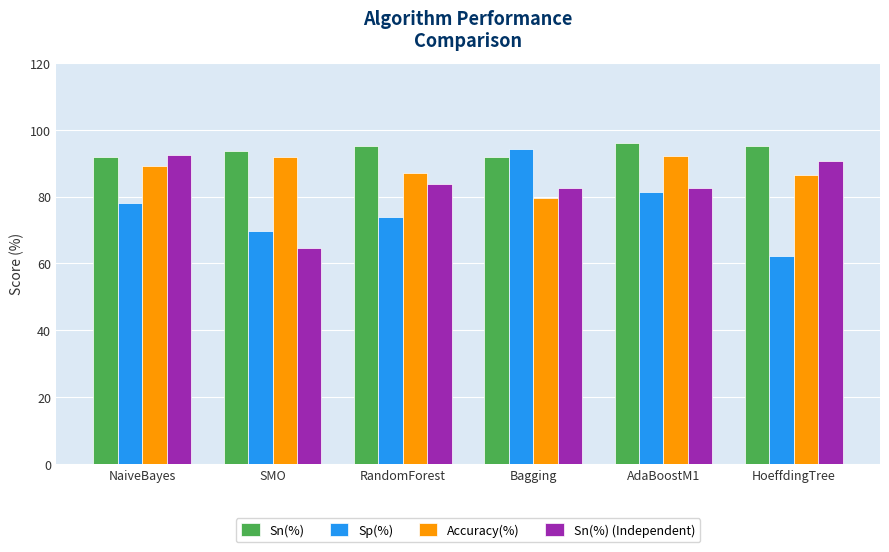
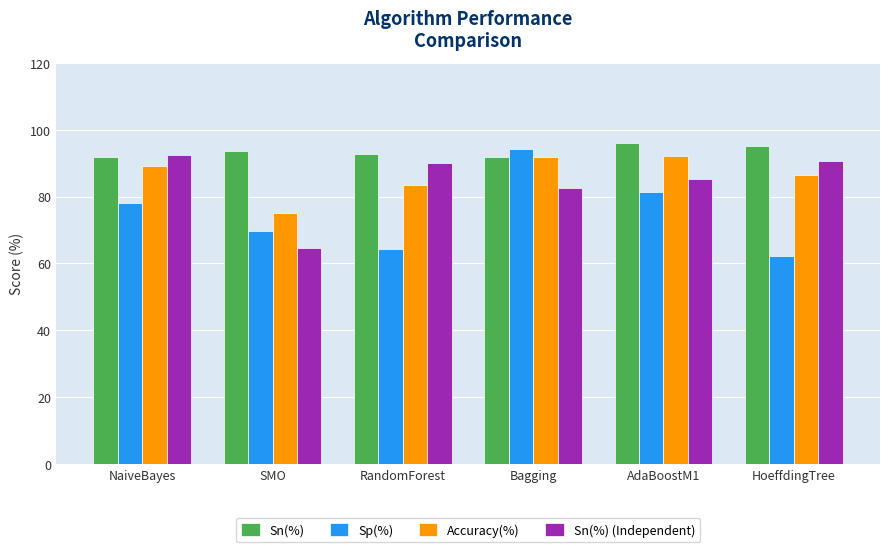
Accuracy(%), SMO: 92 -> 75
Sn(%), RandomForest: 95 -> 93
Sp(%), RandomForest: 74 -> 64
Accuracy(%), RandomForest: 87 -> 84
Sn(%) (Independent), RandomForest: 84 -> 90
Accuracy(%), Bagging: 80 -> 92
Sn(%) (Independent), AdaBoostM1: 83 -> 85
